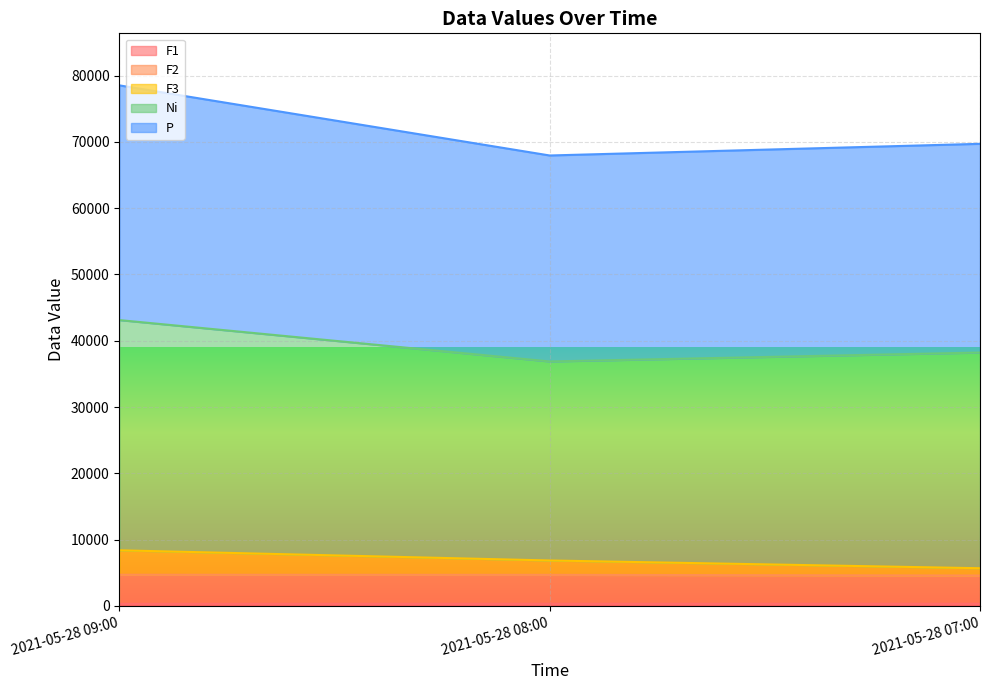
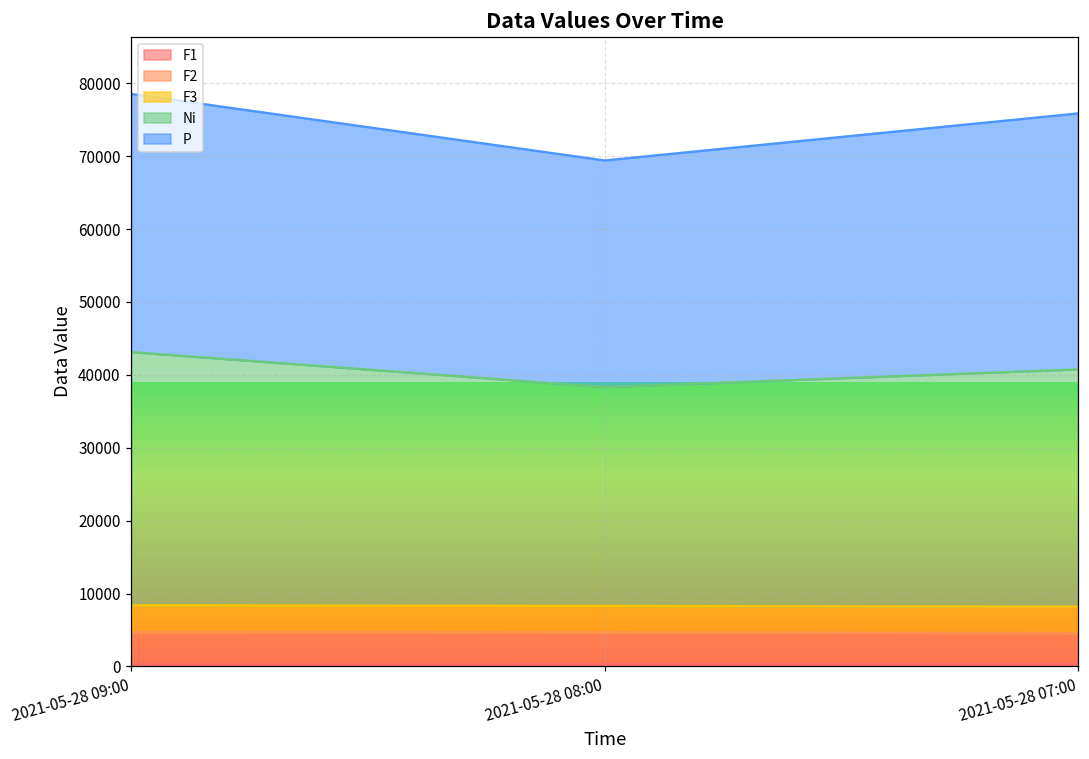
F3, 2021-05-28 08:00: 2000 -> 4000
F3, 2021-05-28 07:00: 1000 -> 4000
P, 2021-05-28 07:00: 31000 -> 35000
